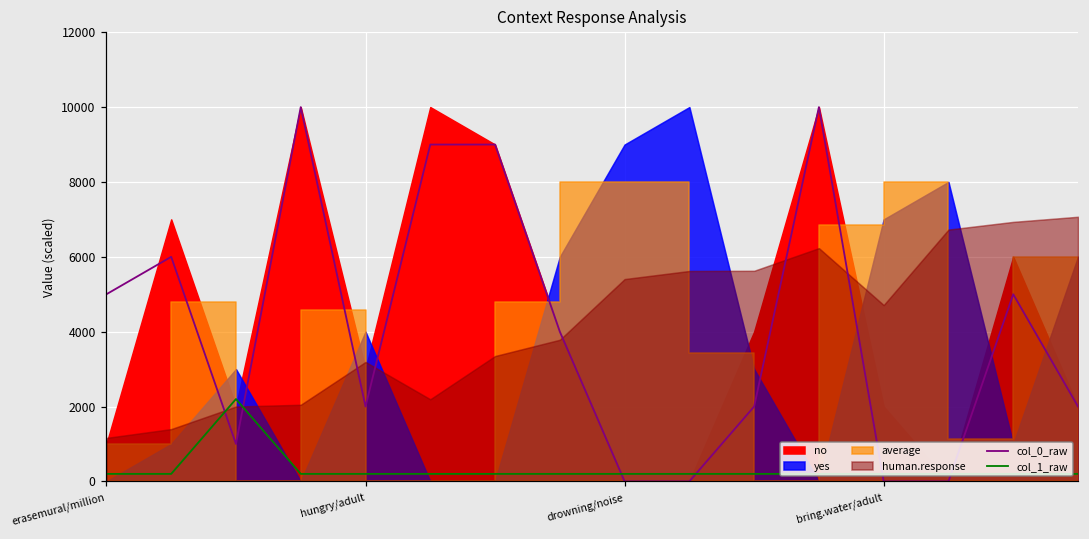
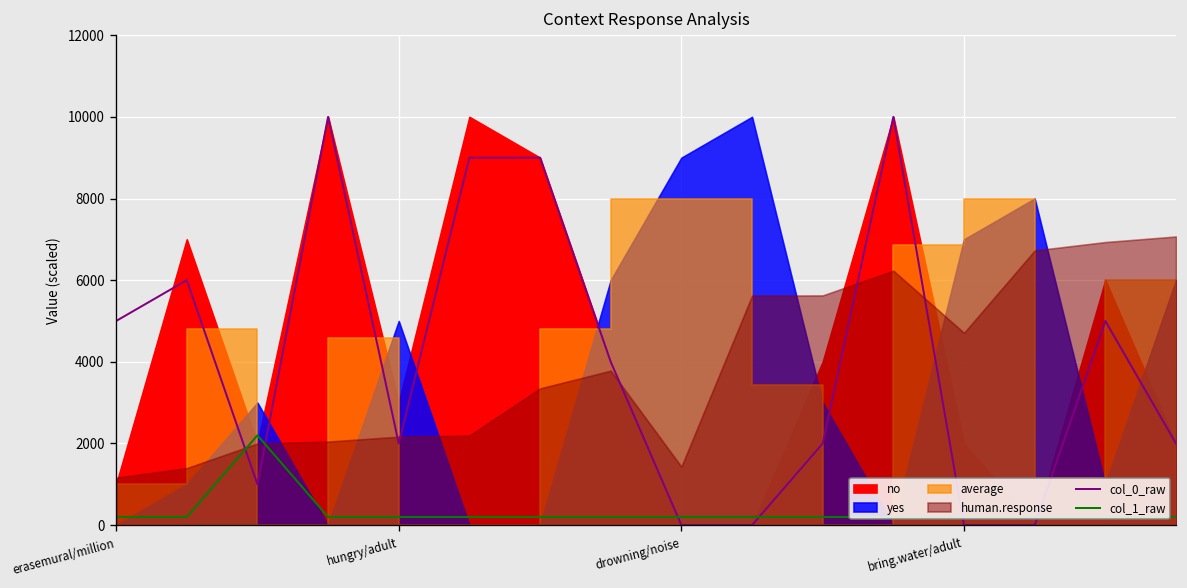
yes, hungry/adult: 4000 -> 5000
human.response, hungry/adult: 3200 -> 2200
human.response, drowning/noise: 5400 -> 1400
